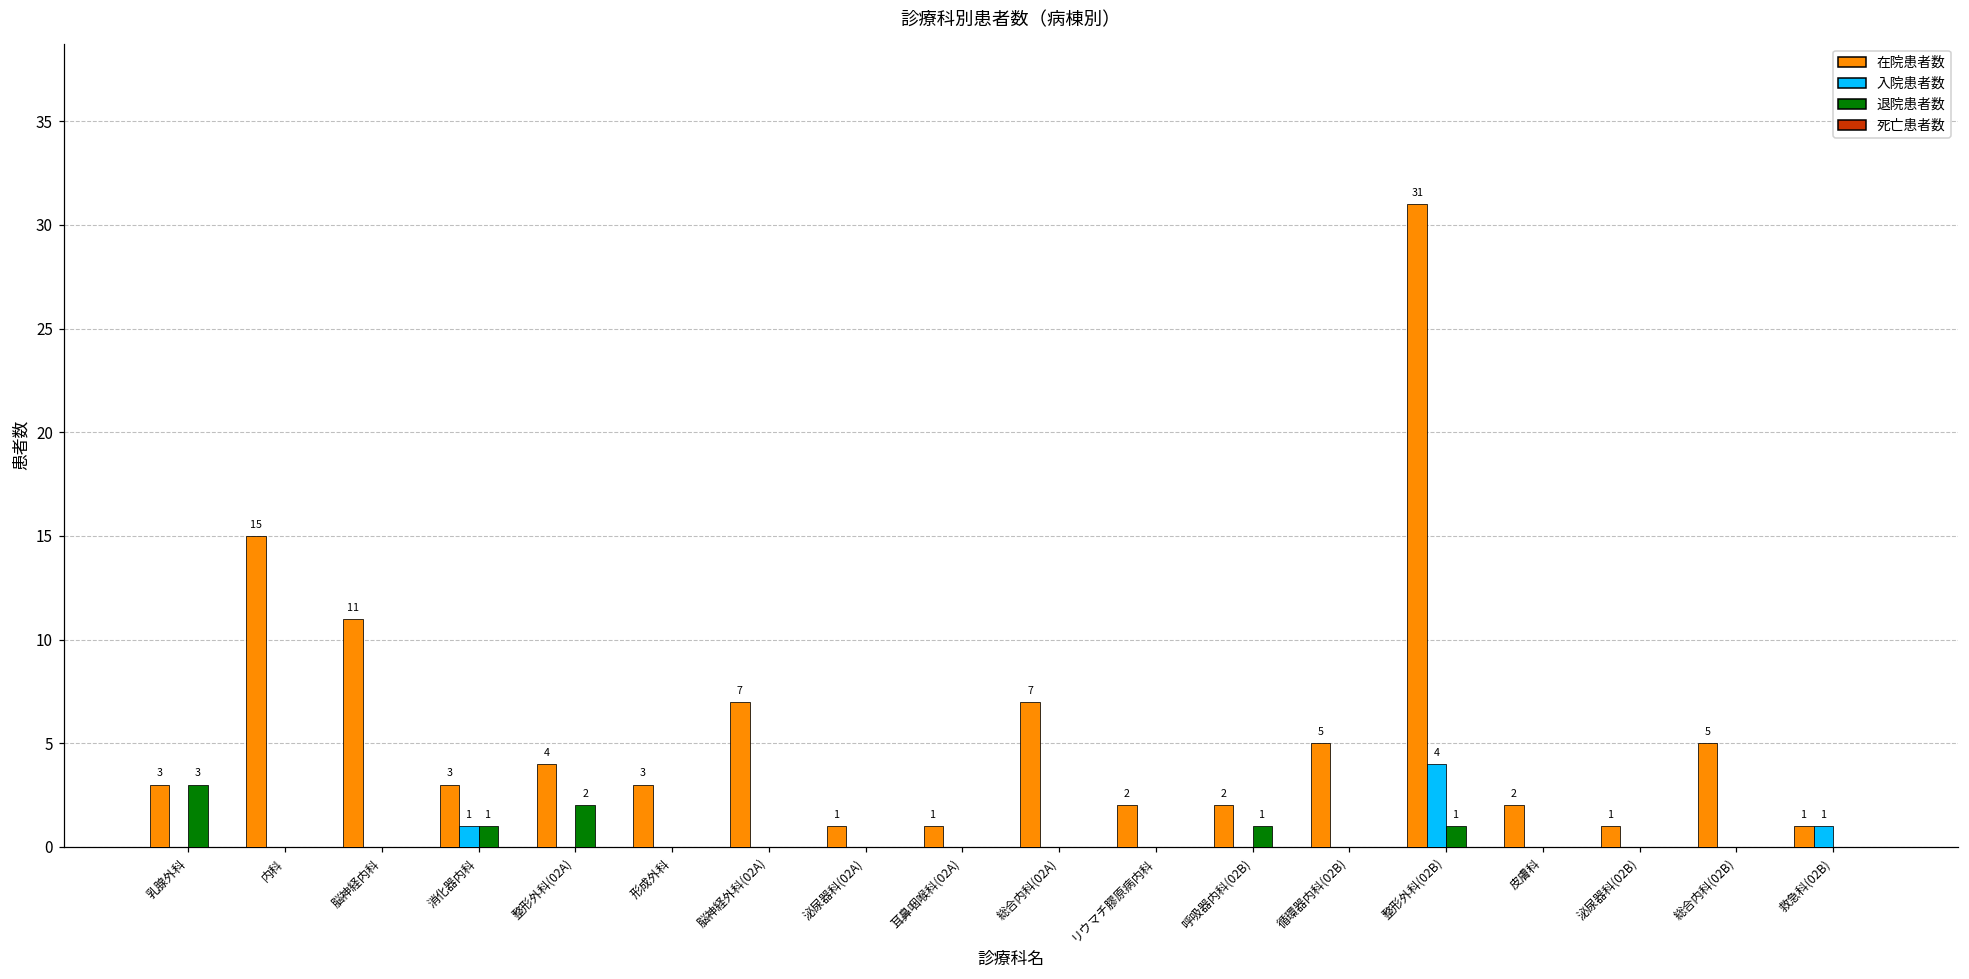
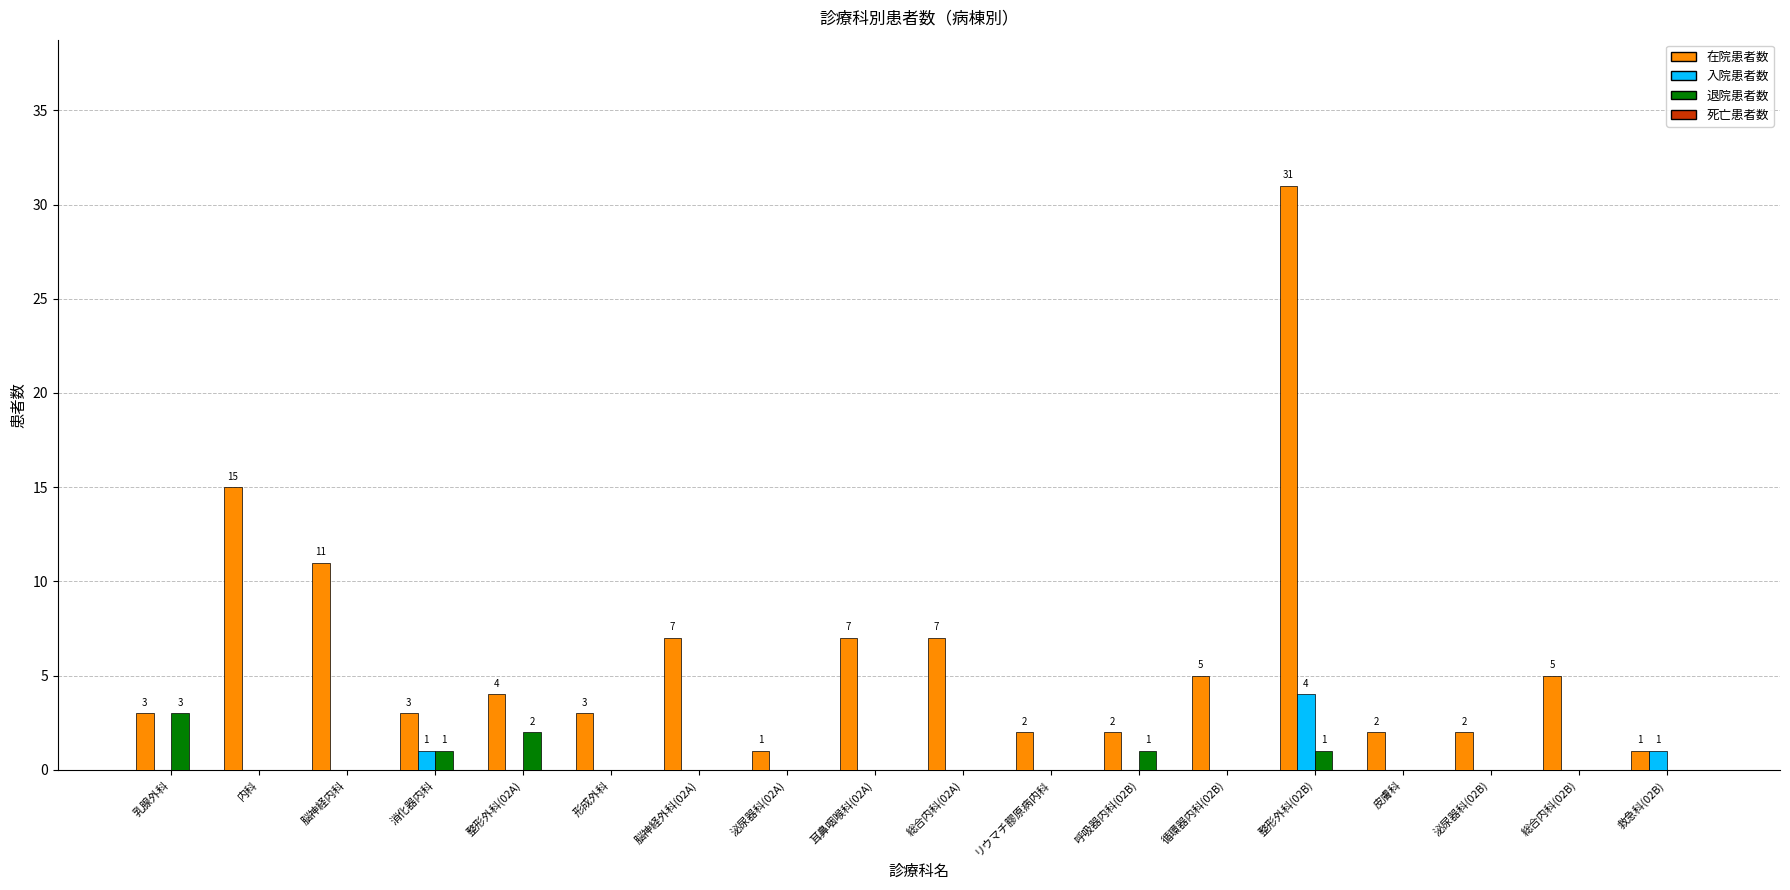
在院患者数, 耳鼻咽喉科(02A): 1 -> 7
在院患者数, 泌尿器科(02B): 1 -> 2
